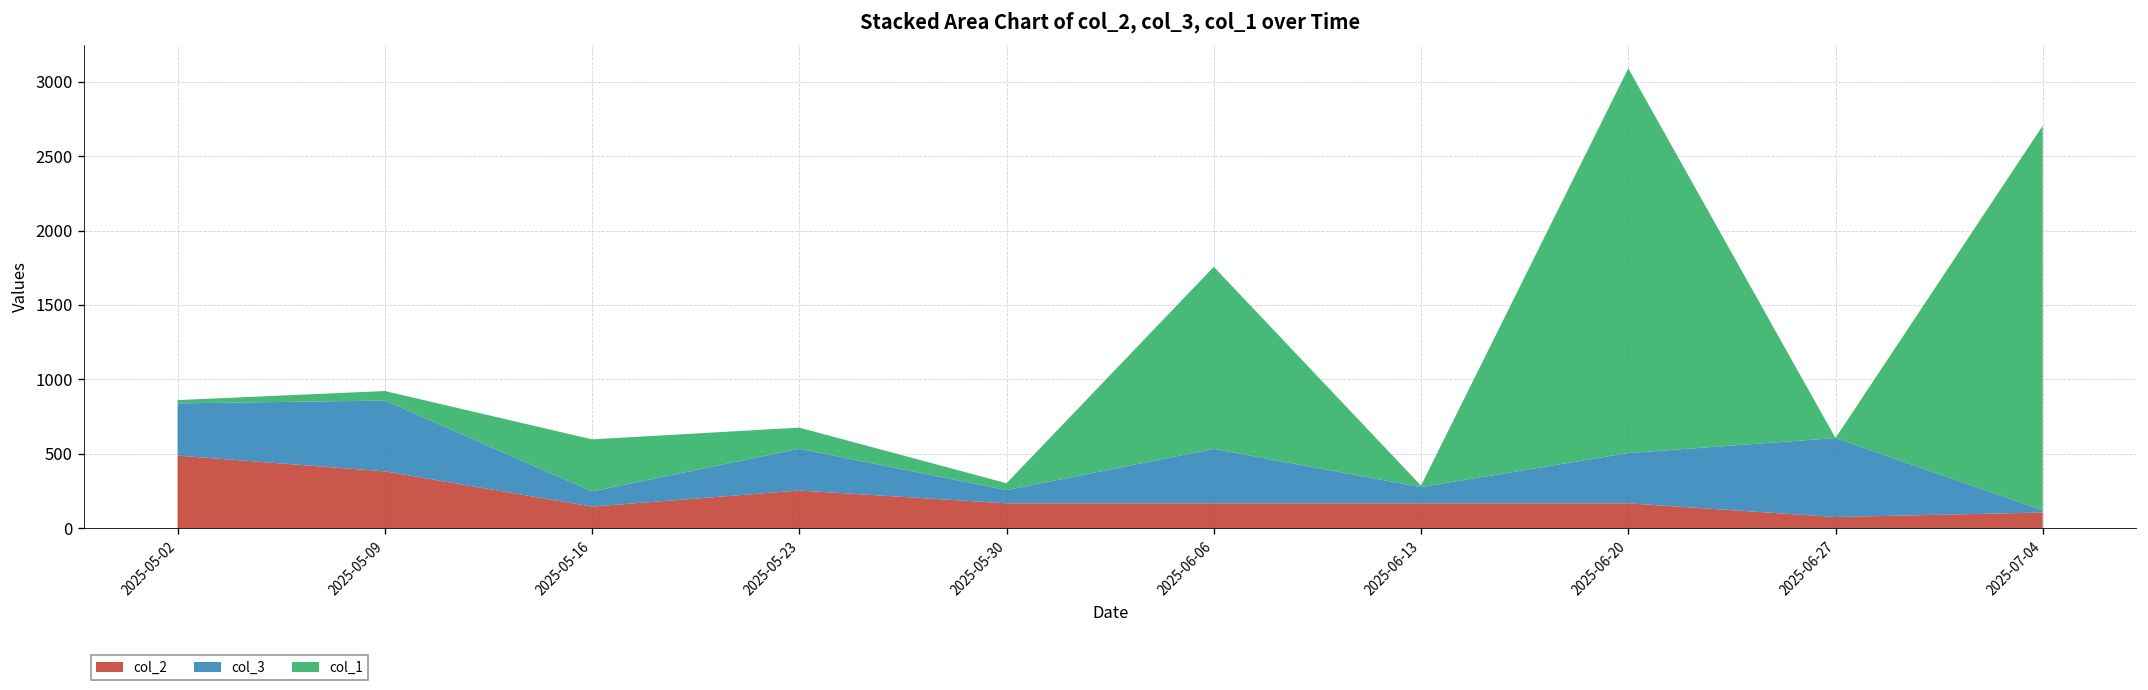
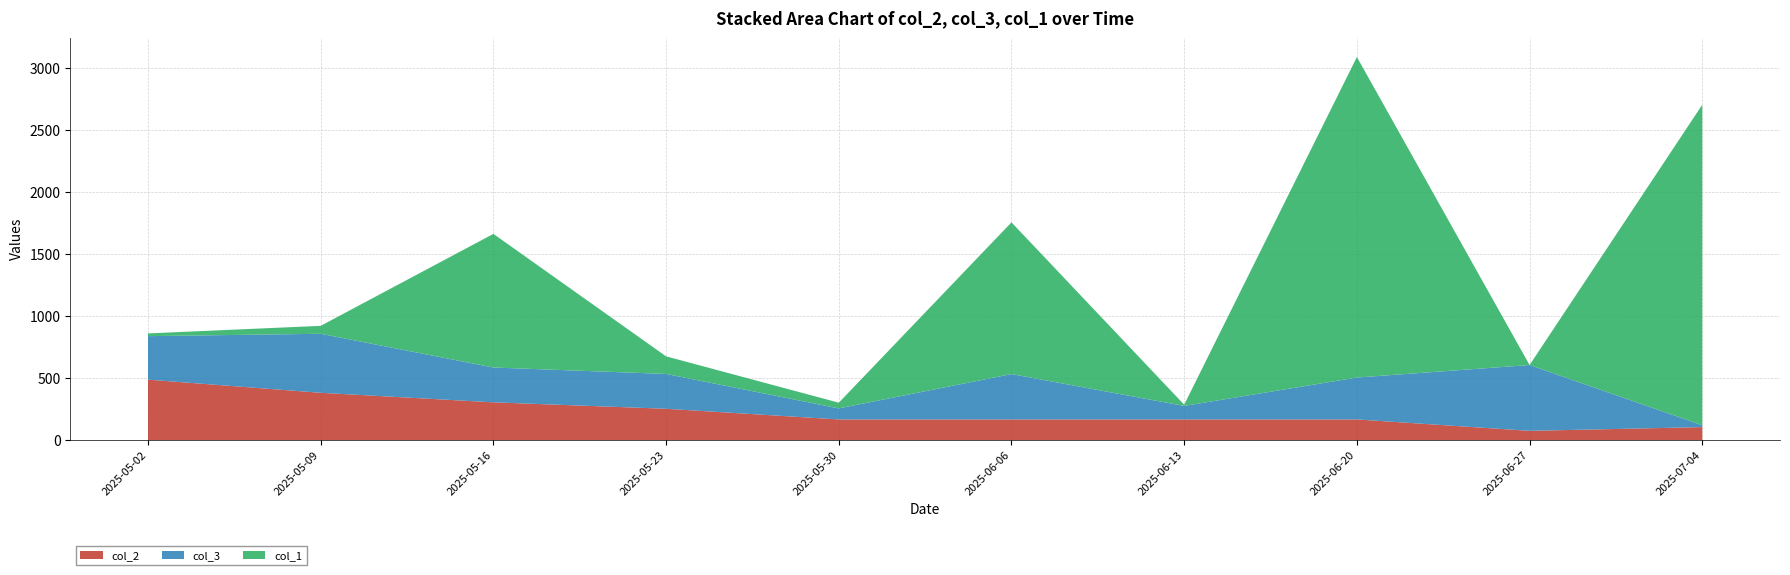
col_2, 2025-05-16: 140 -> 300
col_3, 2025-05-16: 100 -> 280
col_1, 2025-05-16: 350 -> 1080
